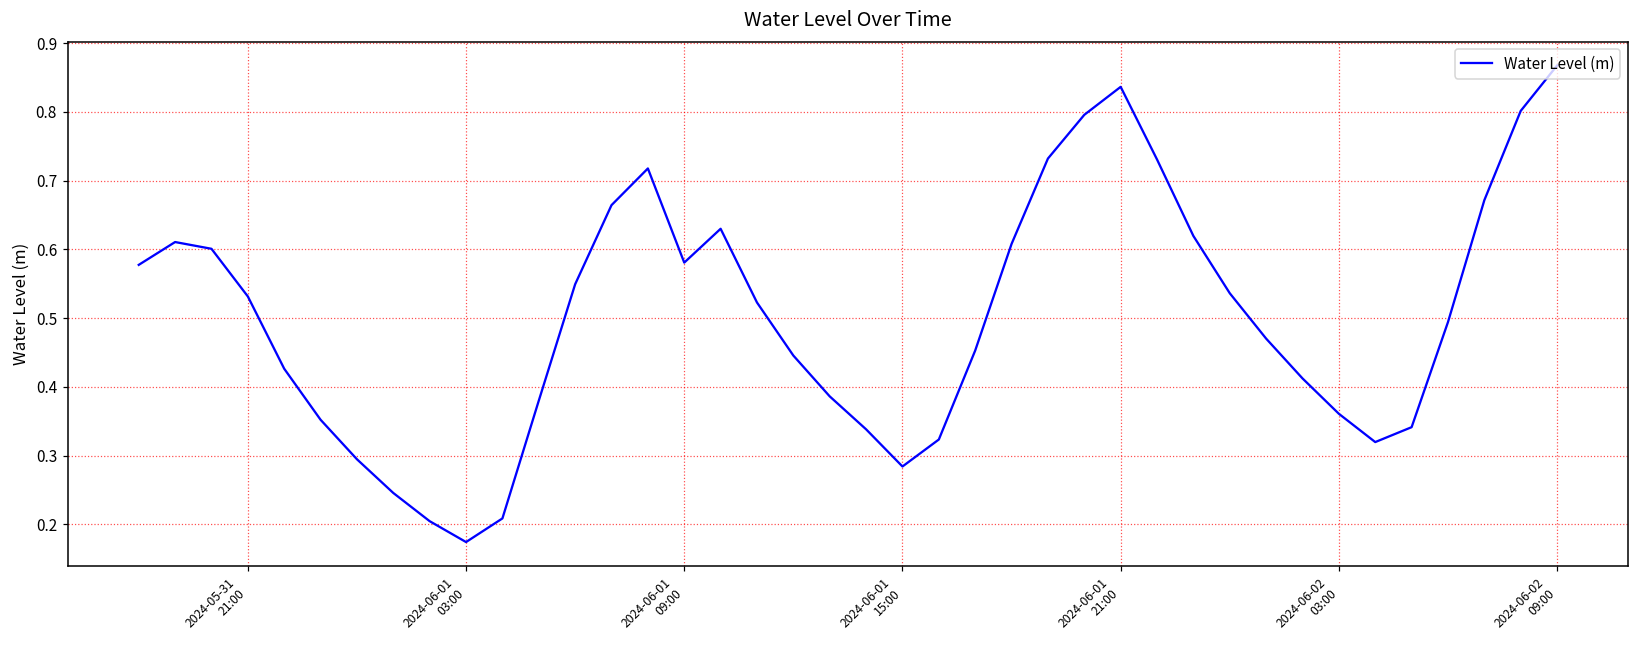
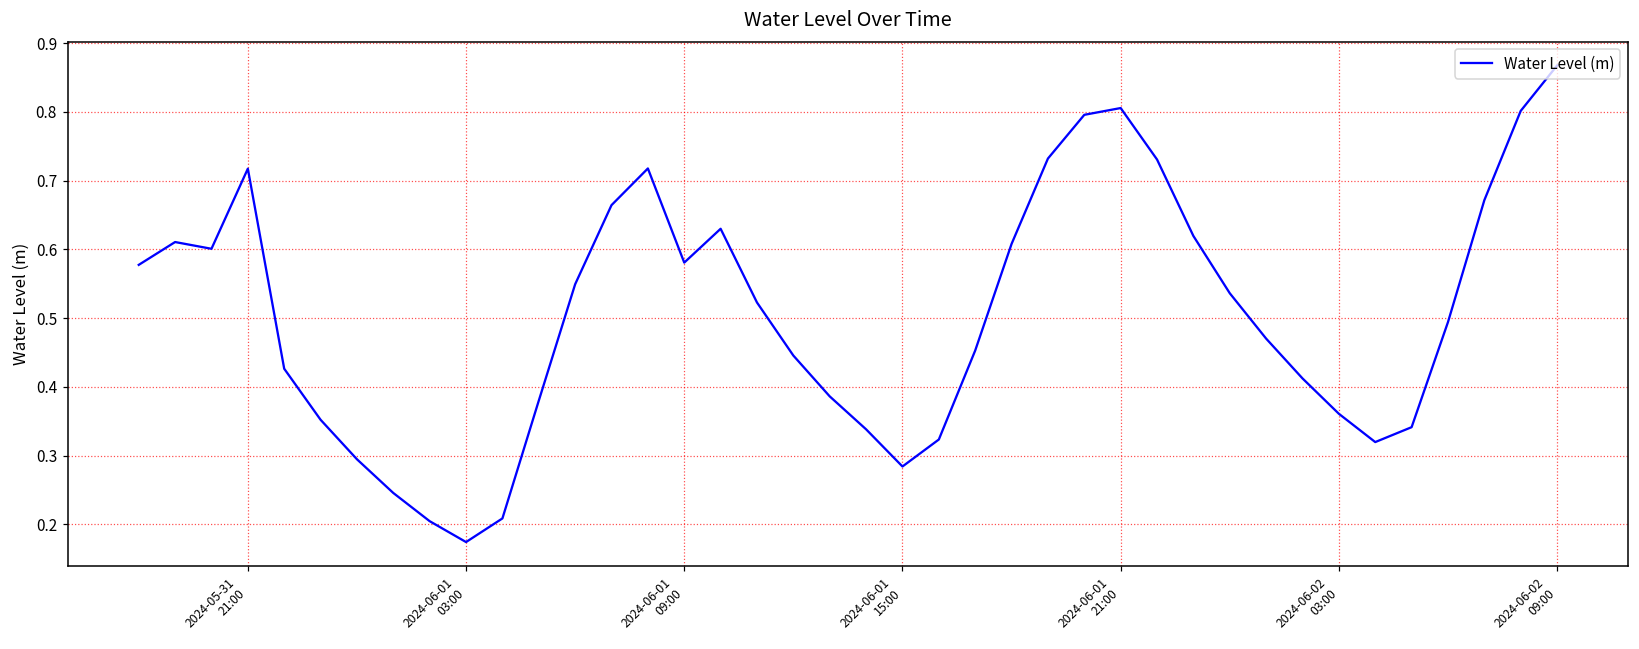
2024-05-31 21:00: 0.53 -> 0.72
2024-06-01 21:00: 0.84 -> 0.81
